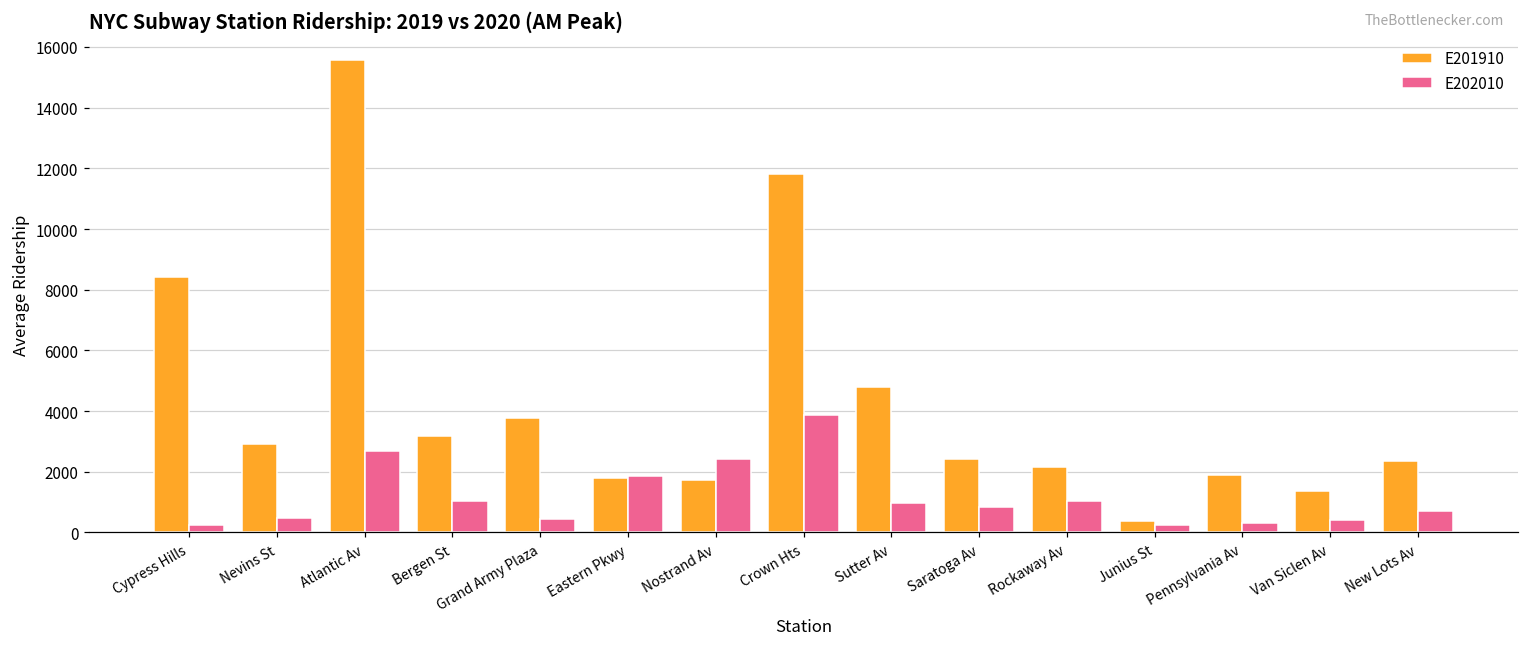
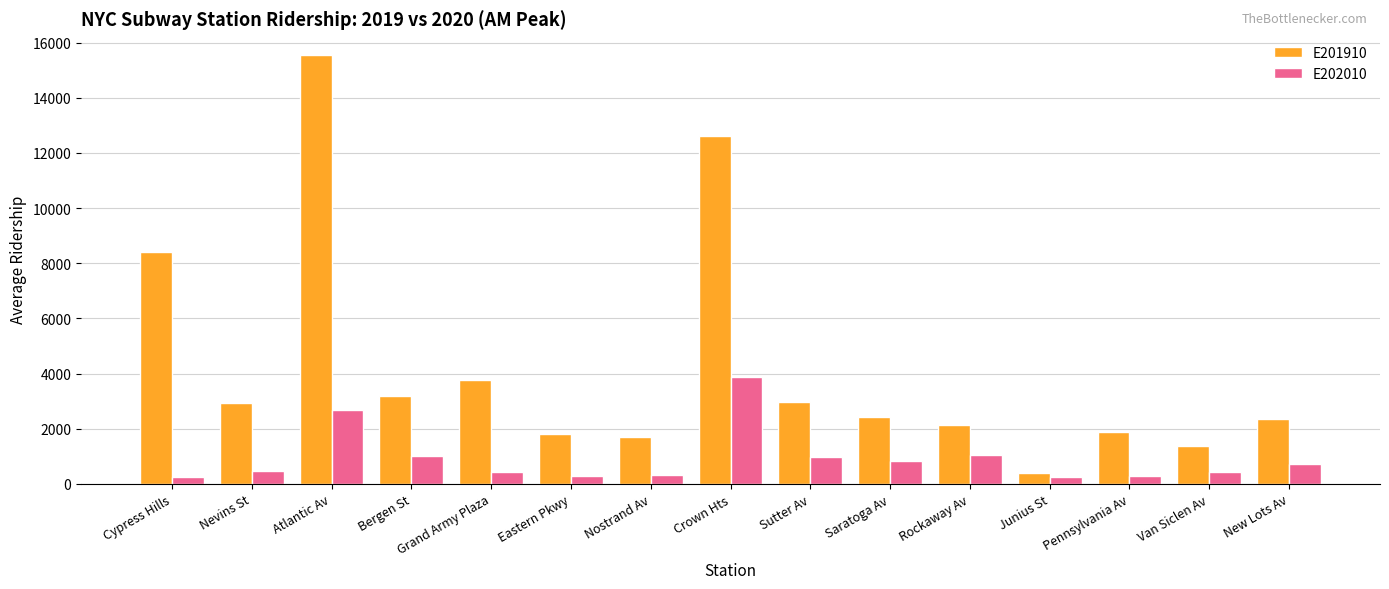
E202010, Eastern Pkwy: 1900 -> 300
E202010, Nostrand Av: 2400 -> 300
E201910, Crown Hts: 11800 -> 12600
E201910, Sutter Av: 4800 -> 3000
